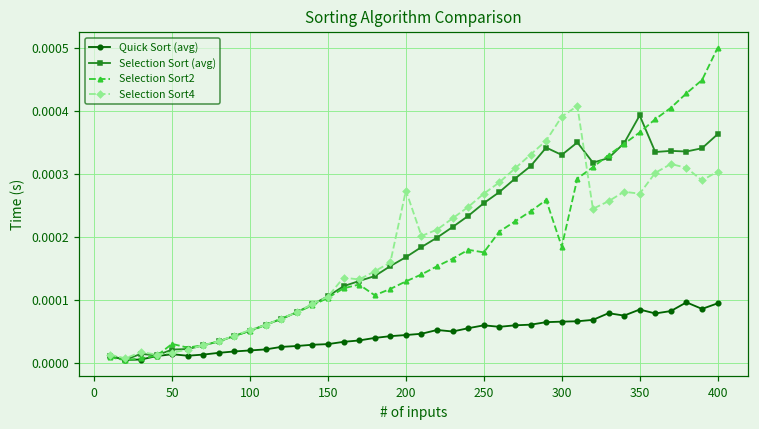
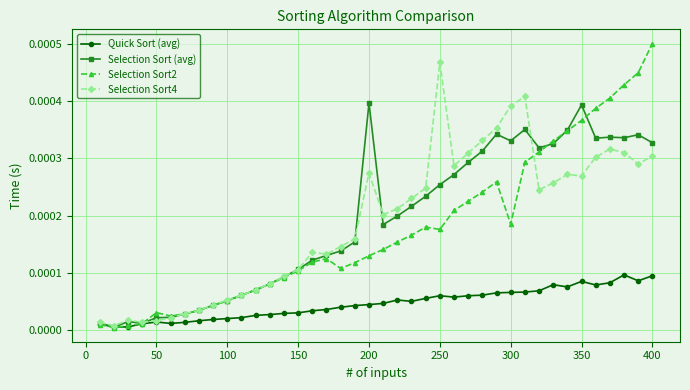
Selection Sort (avg), 200: 0.00017 -> 0.00040
Selection Sort4, 250: 0.00027 -> 0.00047
Selection Sort (avg), 400: 0.00036 -> 0.00033
